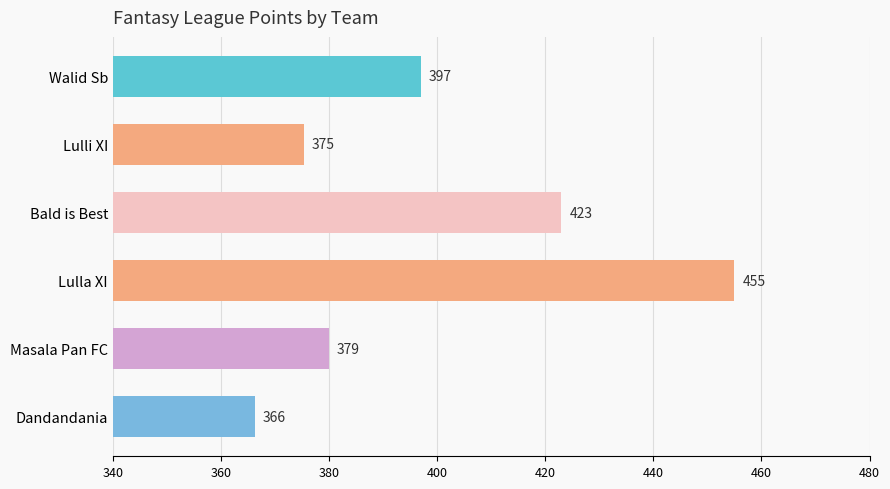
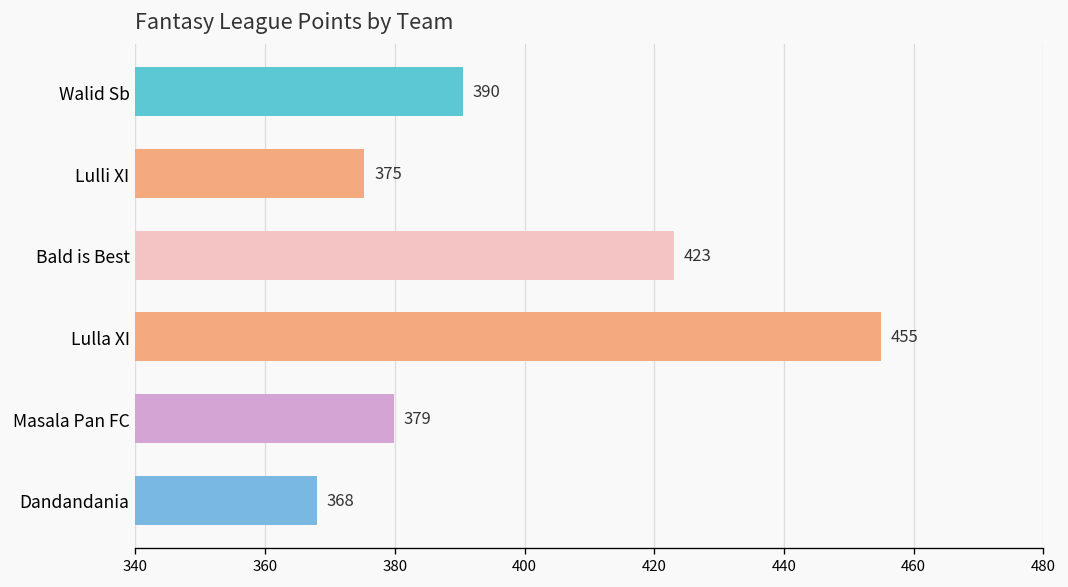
Walid Sb: 397 -> 390
Dandandania: 366 -> 368
